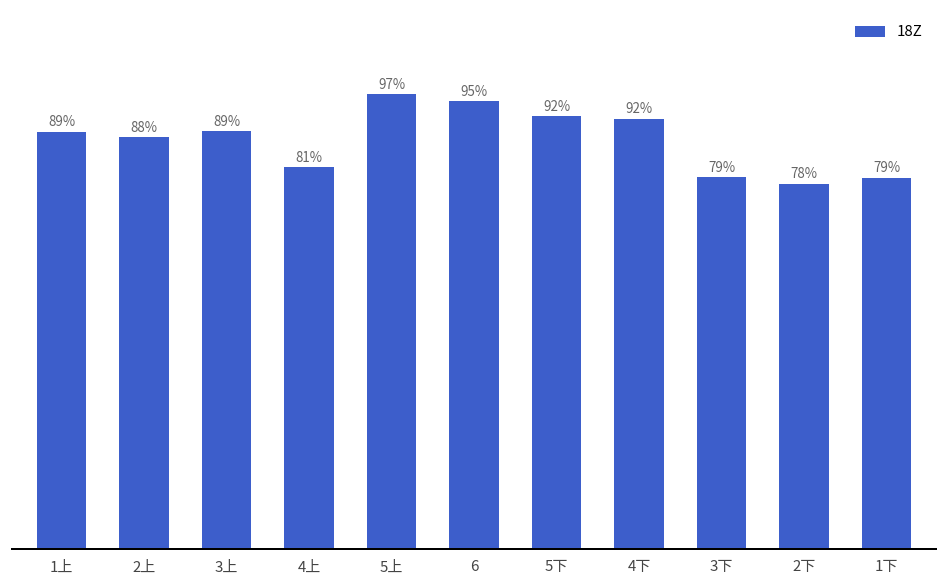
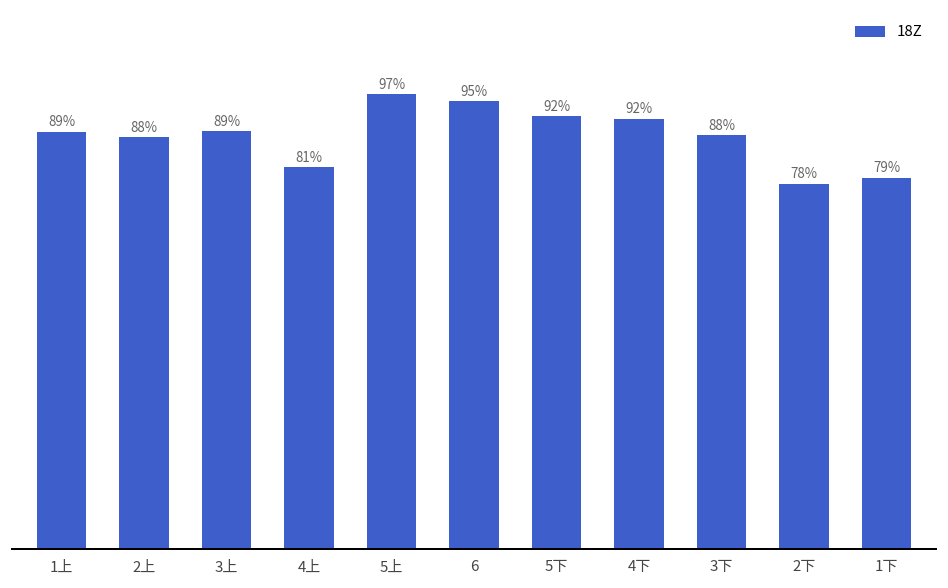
3下: 79% -> 88%
